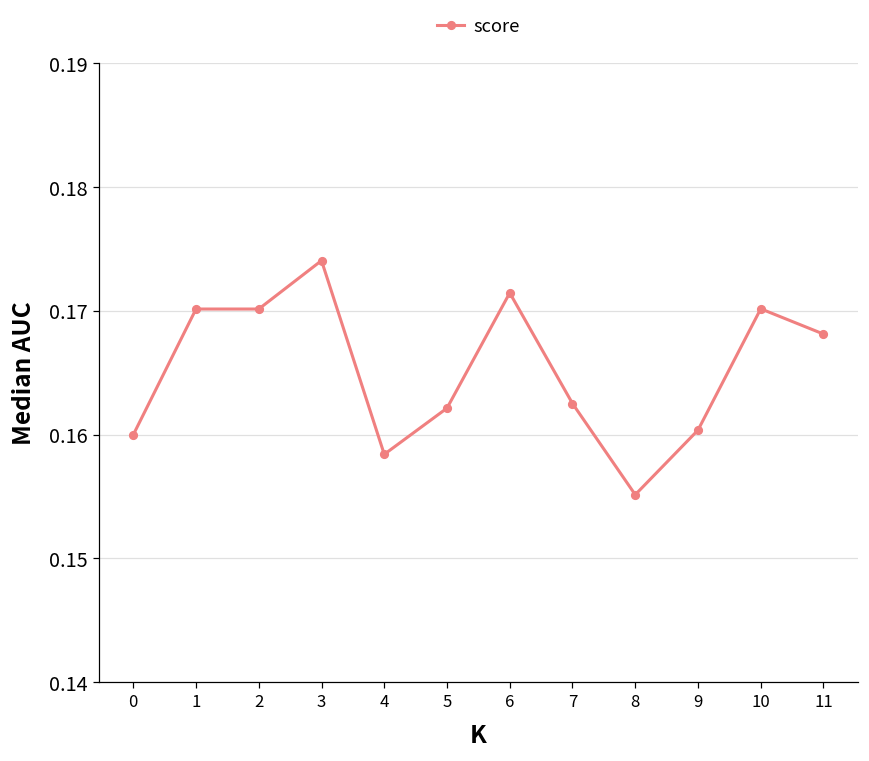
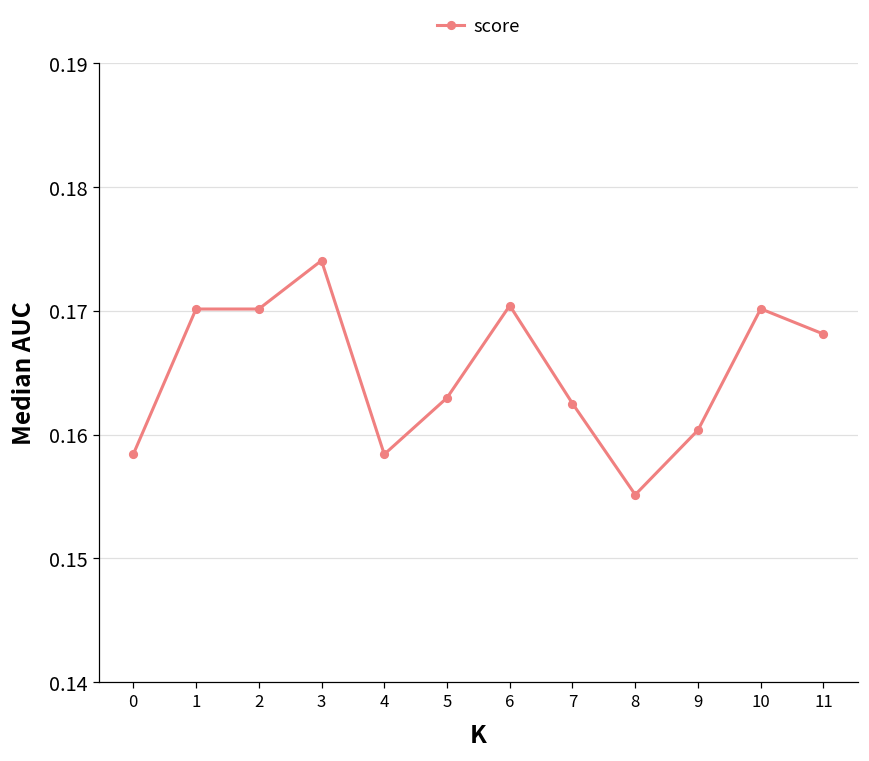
0: 0.1600 -> 0.1584
5: 0.1621 -> 0.1630
6: 0.1714 -> 0.1704
